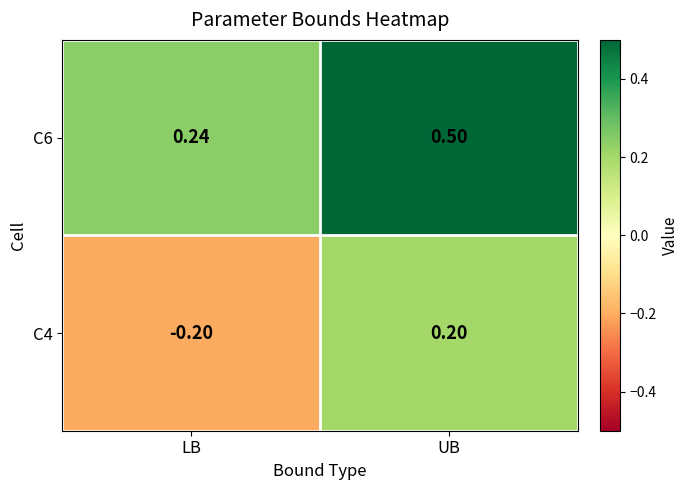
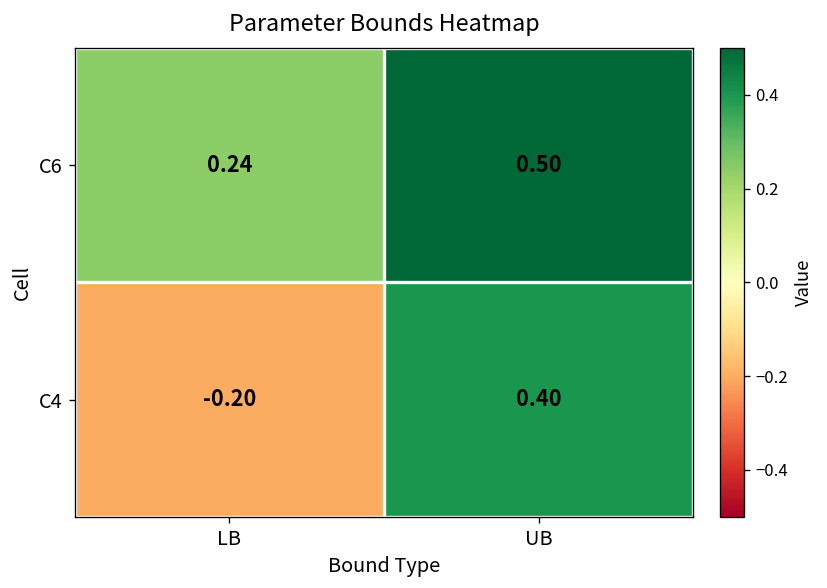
C4, UB: 0.20 -> 0.40
